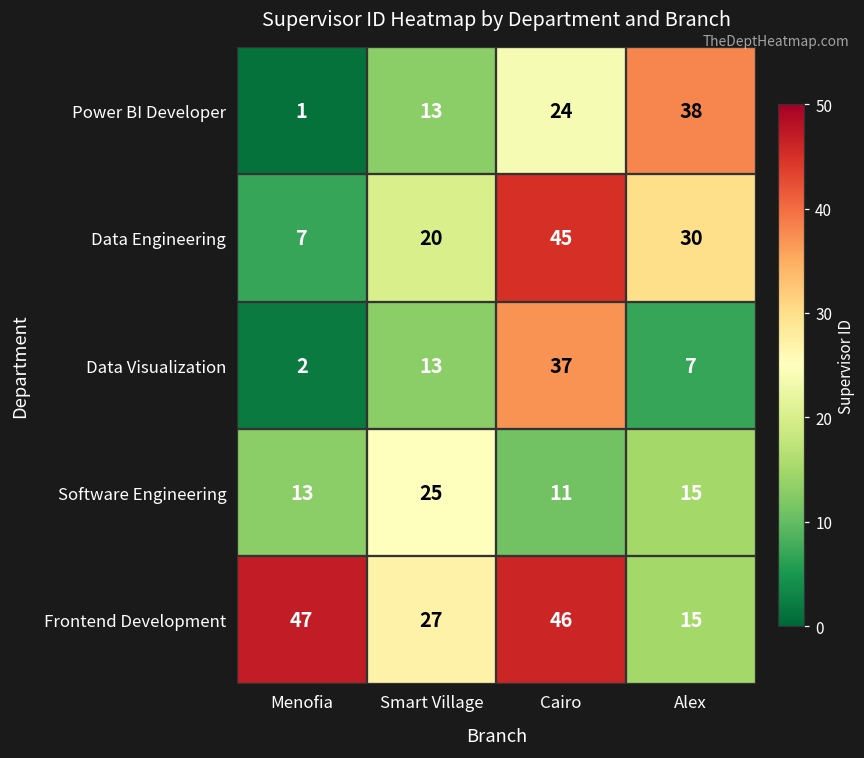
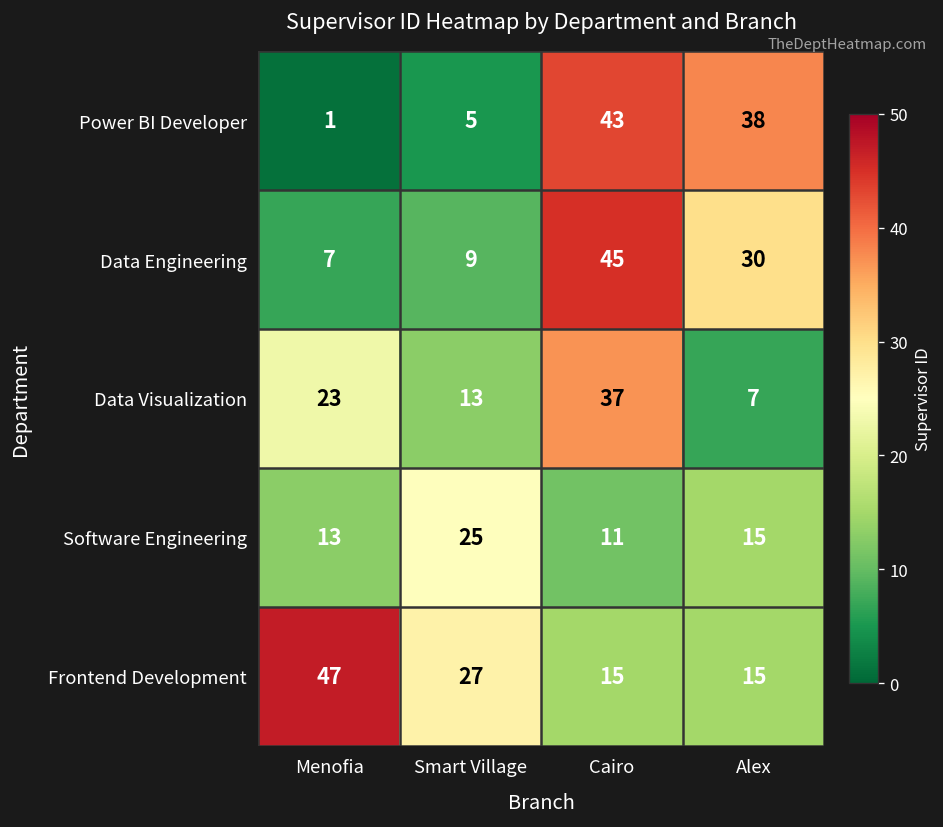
Power BI Developer, Smart Village: 13 -> 5
Power BI Developer, Cairo: 24 -> 43
Data Engineering, Smart Village: 20 -> 9
Data Visualization, Menofia: 2 -> 23
Frontend Development, Cairo: 46 -> 15
